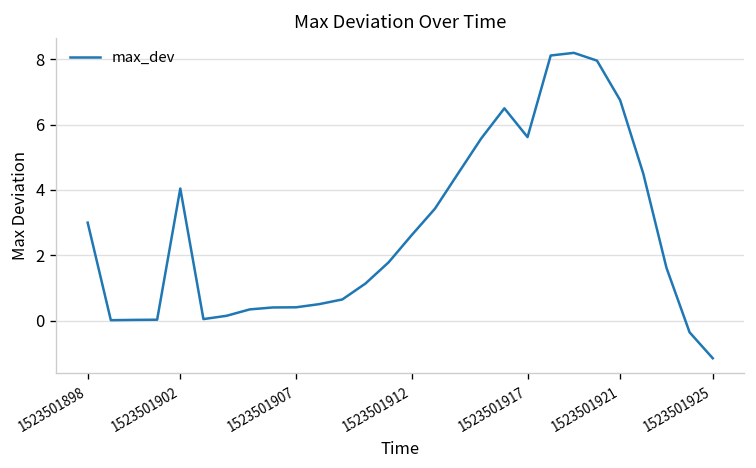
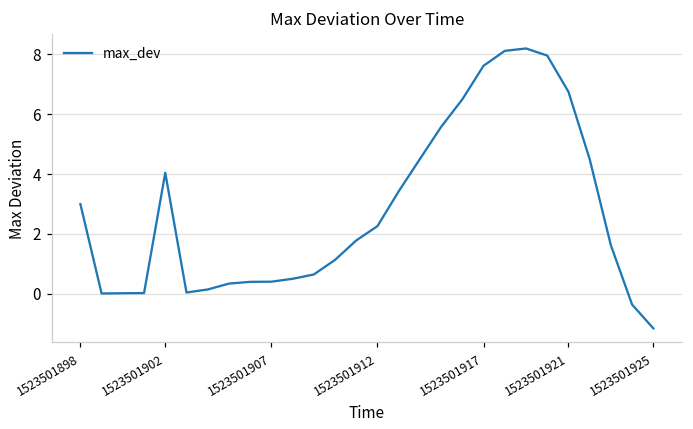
1523501912: 2.6 -> 2.3
1523501917: 5.6 -> 7.6
